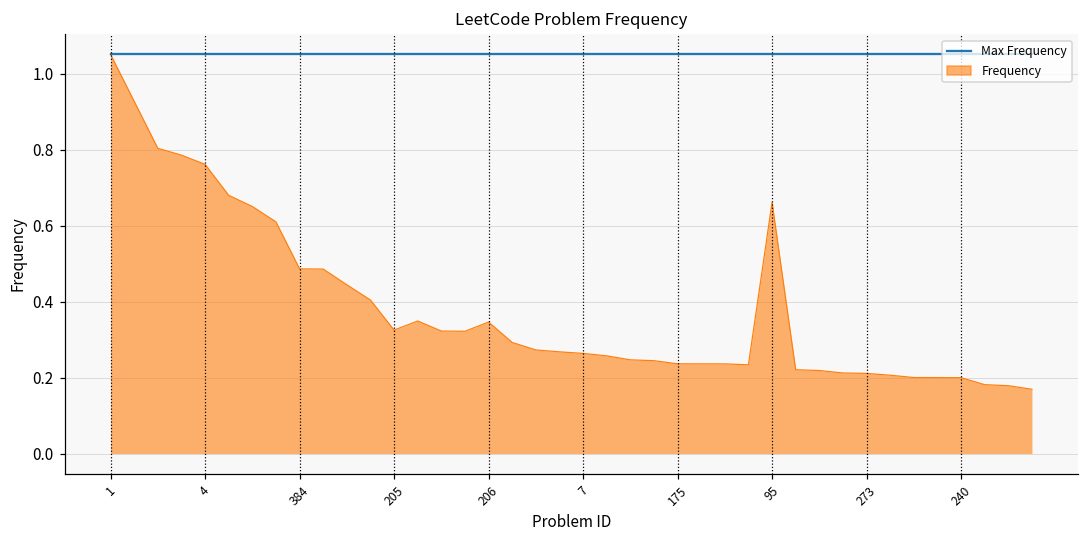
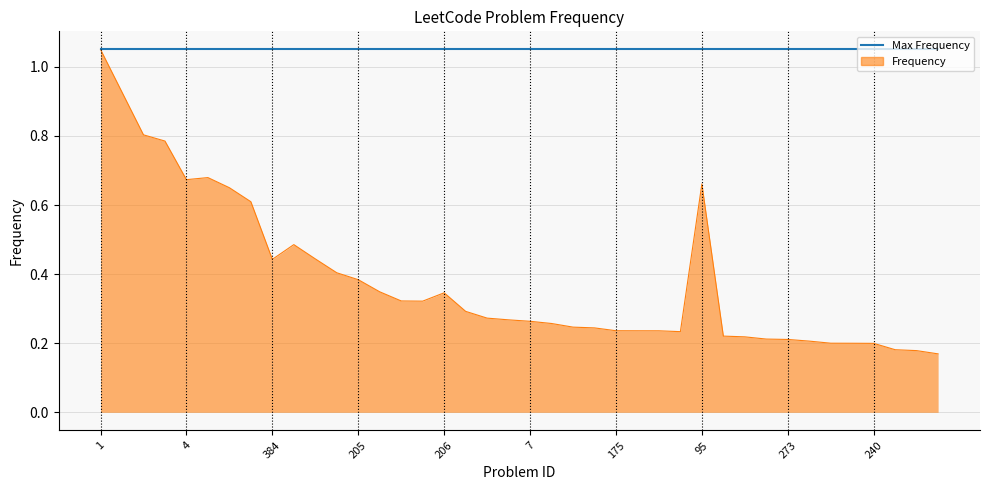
Frequency, 4: 0.76 -> 0.67
Frequency, 384: 0.49 -> 0.44
Frequency, 205: 0.32 -> 0.38
